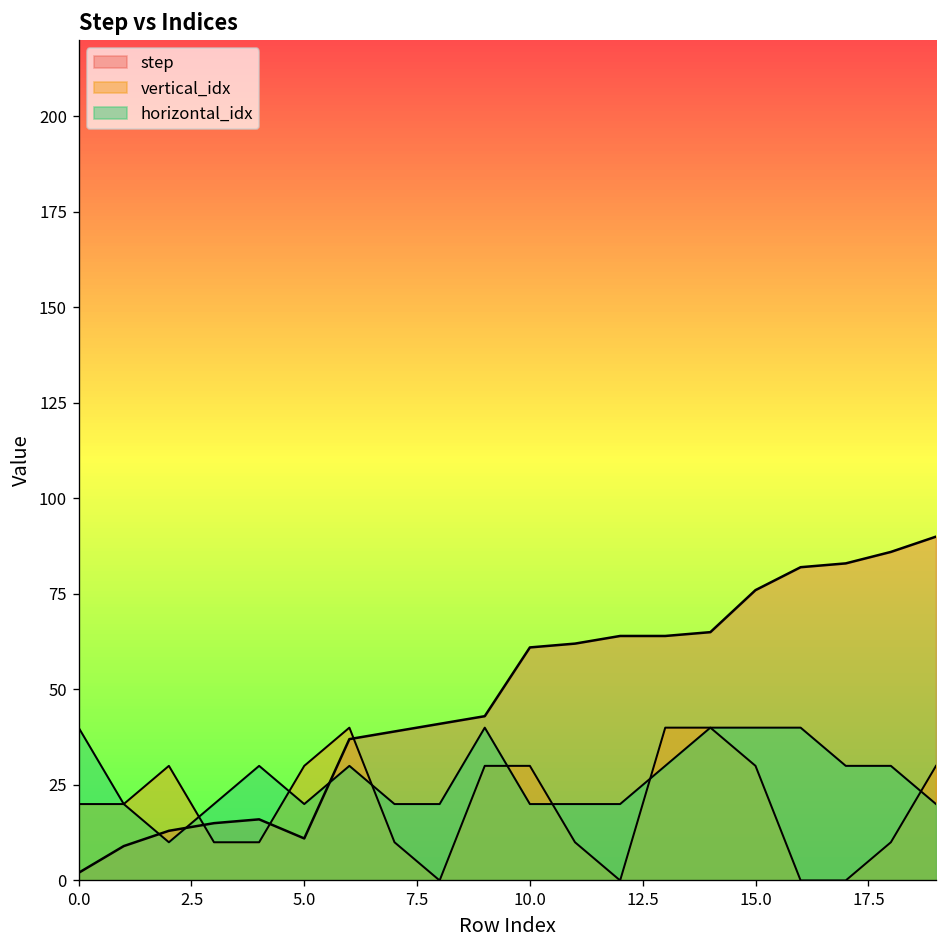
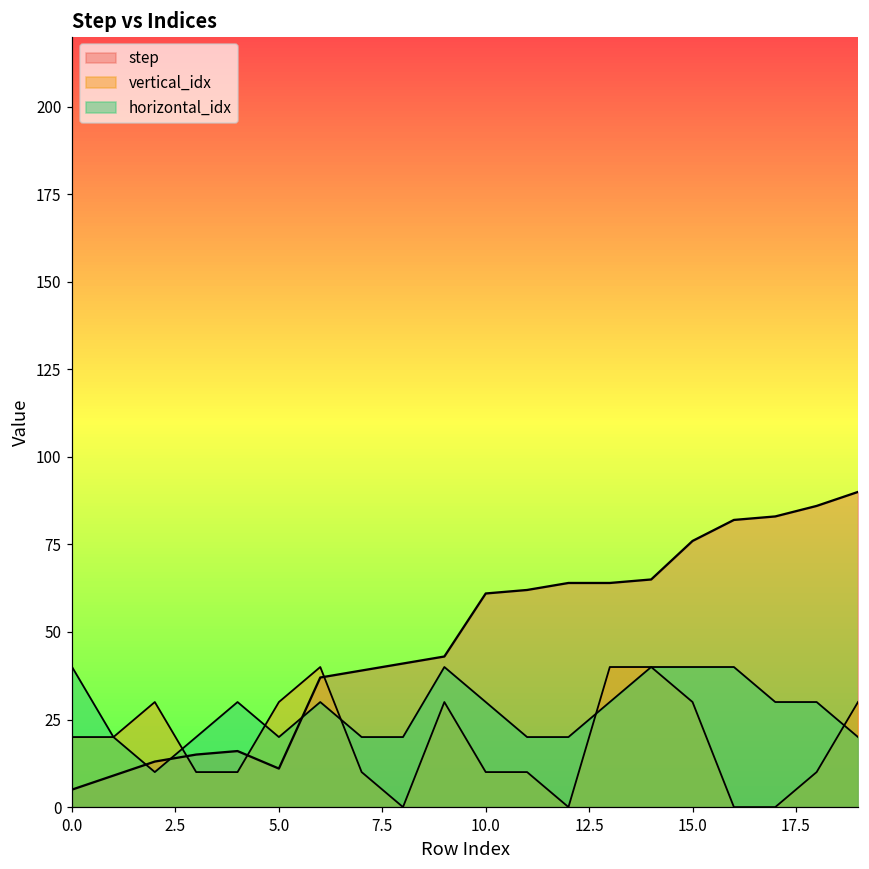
step, 0.0: 2 -> 5
vertical_idx, 10.0: 30 -> 10
horizontal_idx, 10.0: 20 -> 30
